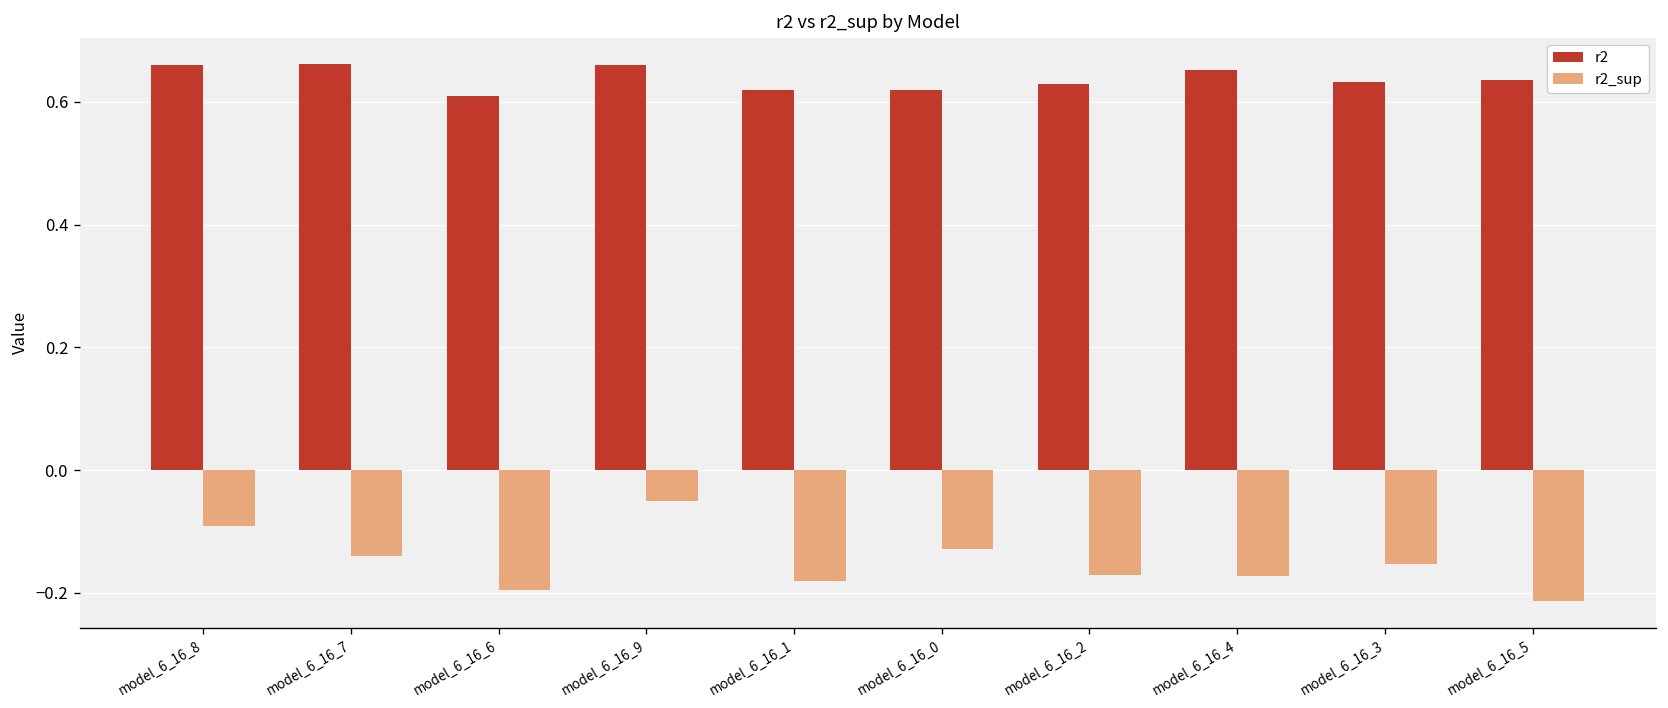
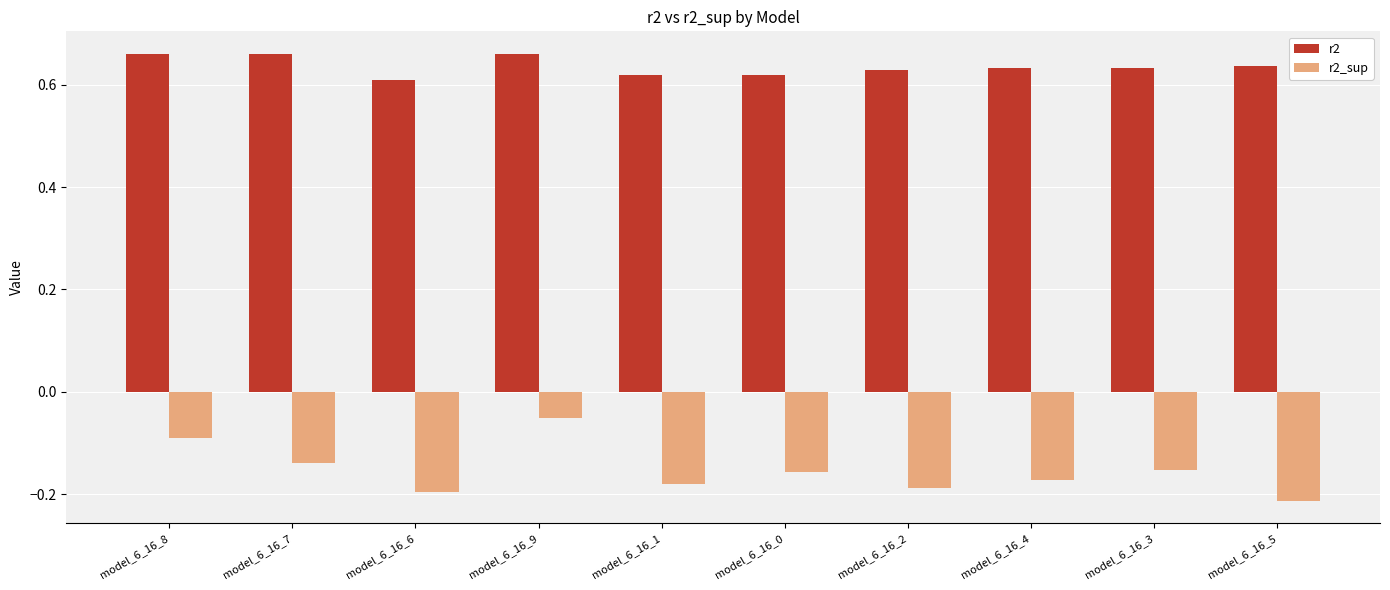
r2_sup, model_6_16_0: -0.13 -> -0.16
r2_sup, model_6_16_2: -0.17 -> -0.19
r2, model_6_16_4: 0.65 -> 0.63
